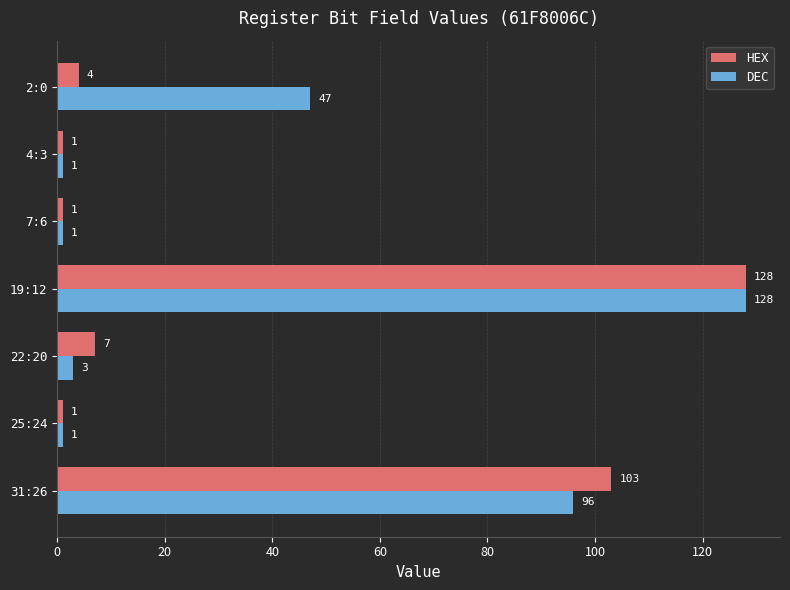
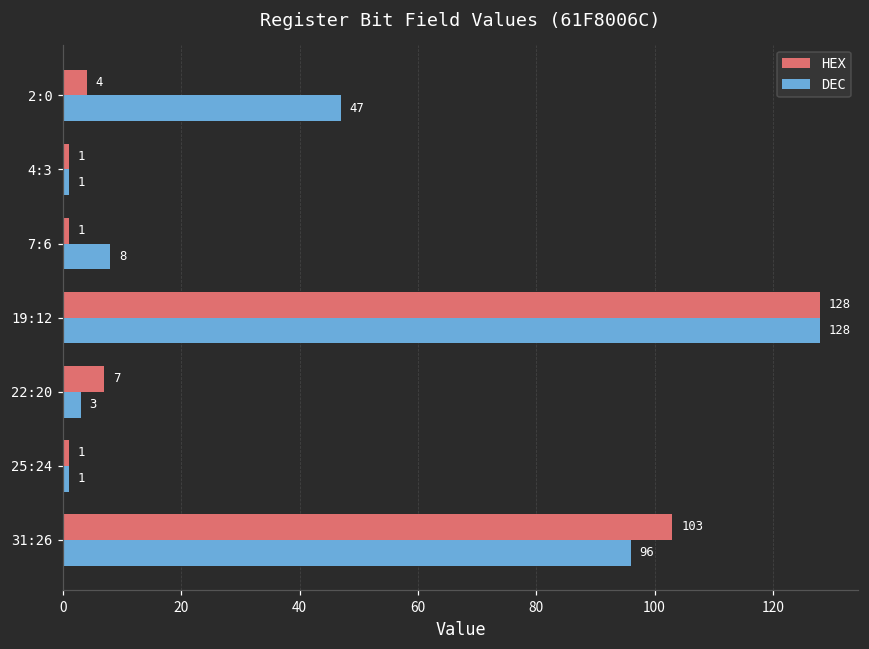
DEC, 7:6: 1 -> 8
